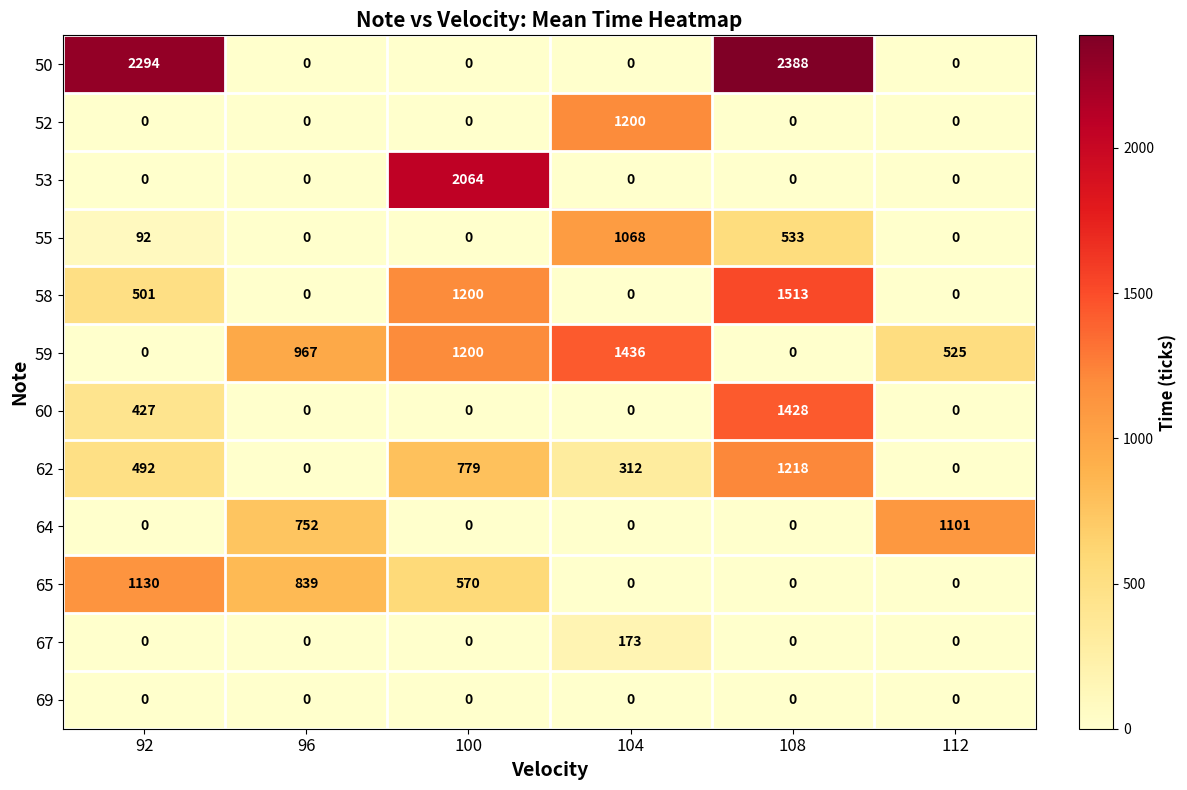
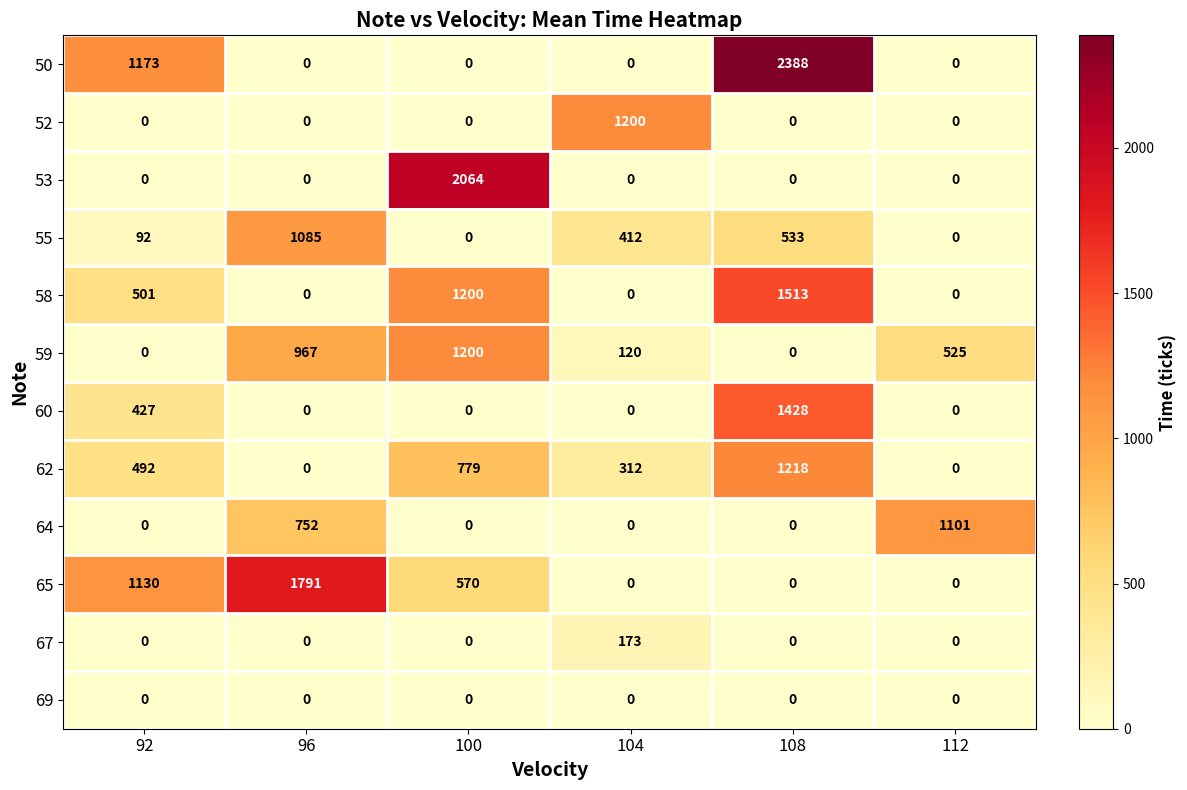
50, 92: 2294 -> 1173
55, 96: 0 -> 1085
55, 104: 1068 -> 412
59, 104: 1436 -> 120
65, 96: 839 -> 1791
